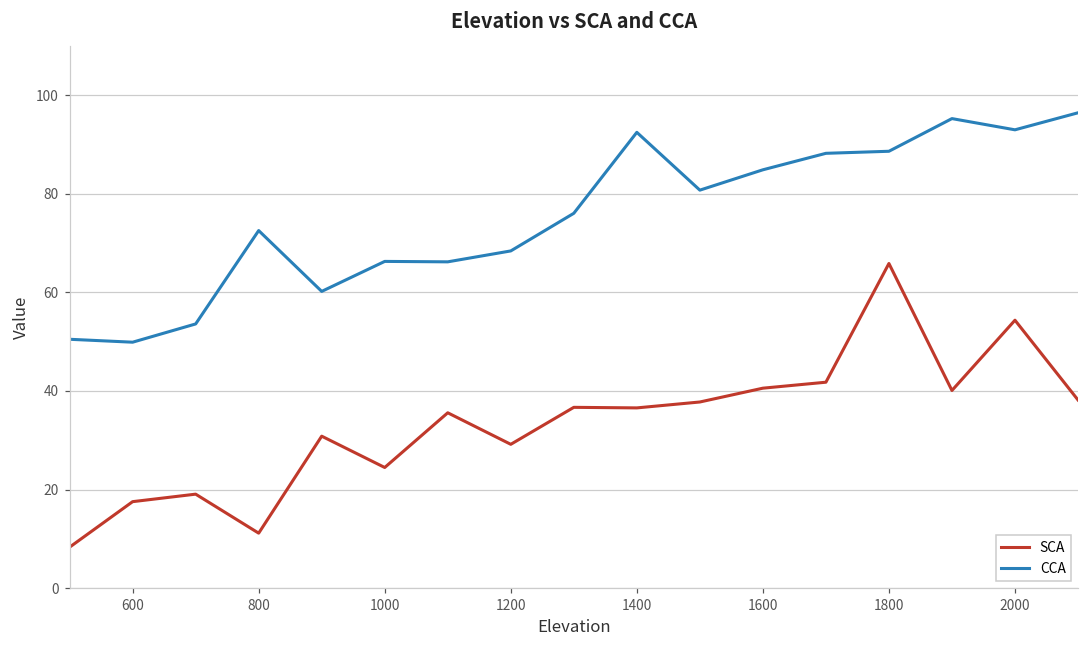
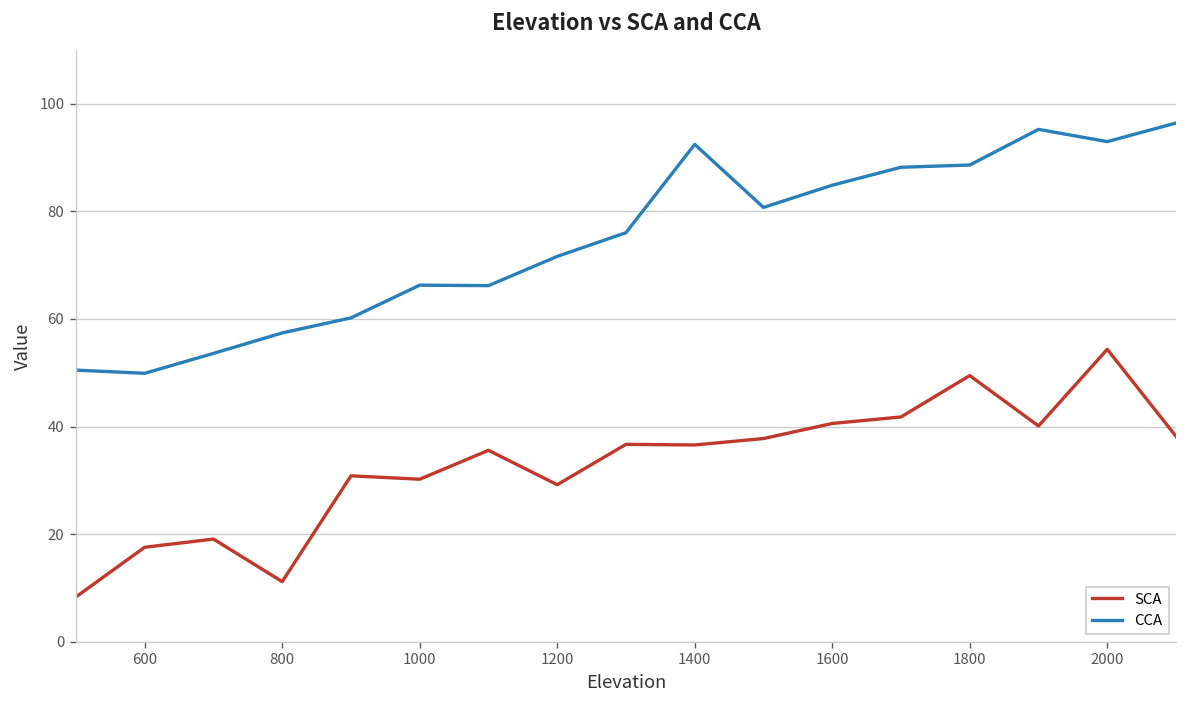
CCA, 800: 73 -> 57
SCA, 1000: 24 -> 30
CCA, 1200: 68 -> 72
SCA, 1800: 66 -> 49
